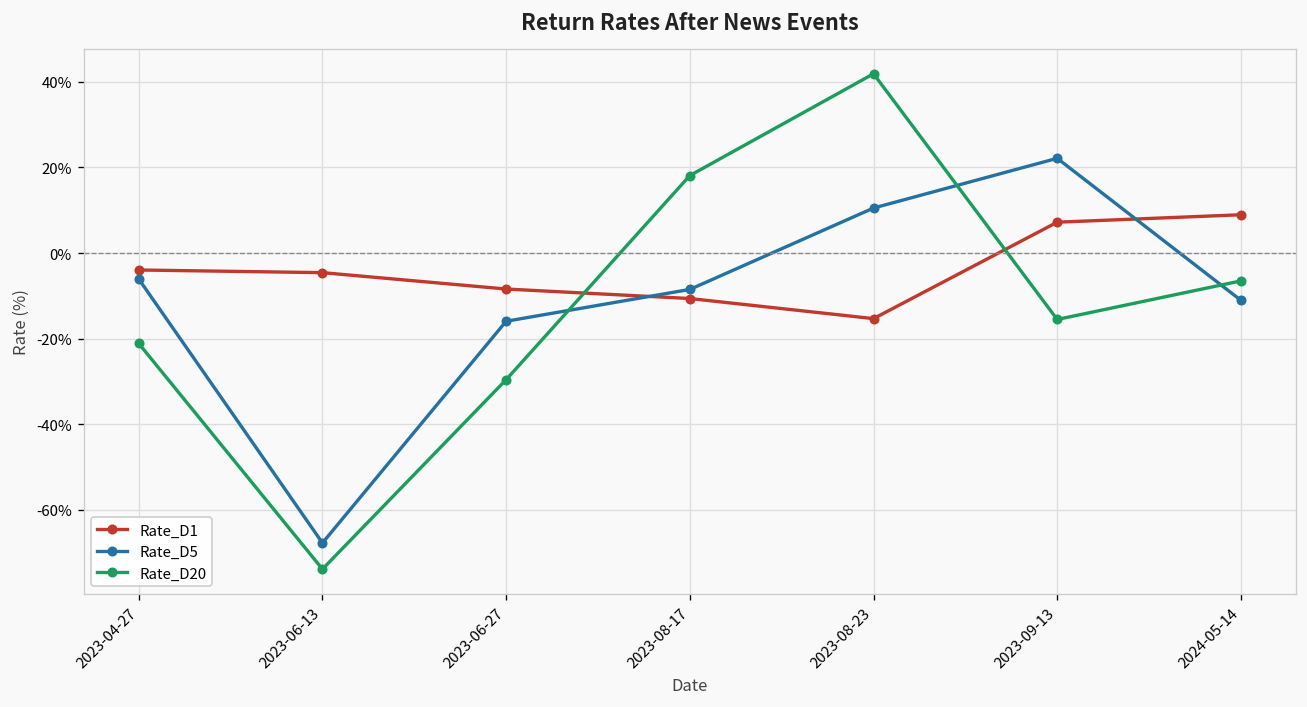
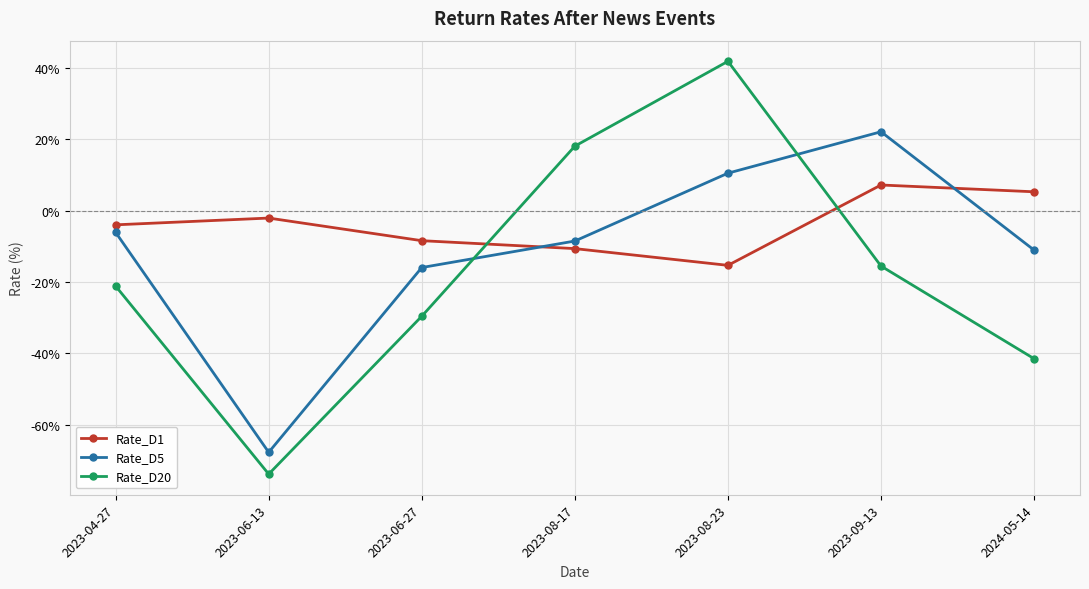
Rate_D1, 2023-06-13: -5% -> -2%
Rate_D1, 2024-05-14: 9% -> 5%
Rate_D20, 2024-05-14: -7% -> -42%
